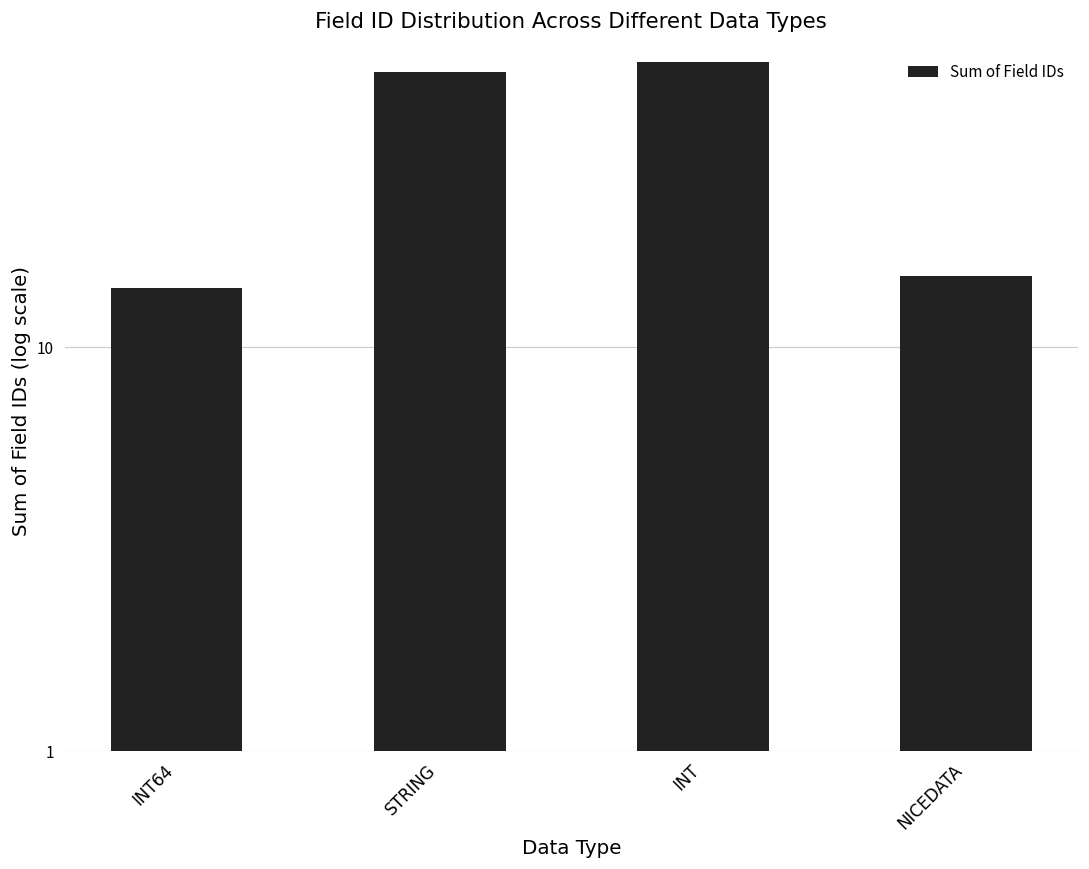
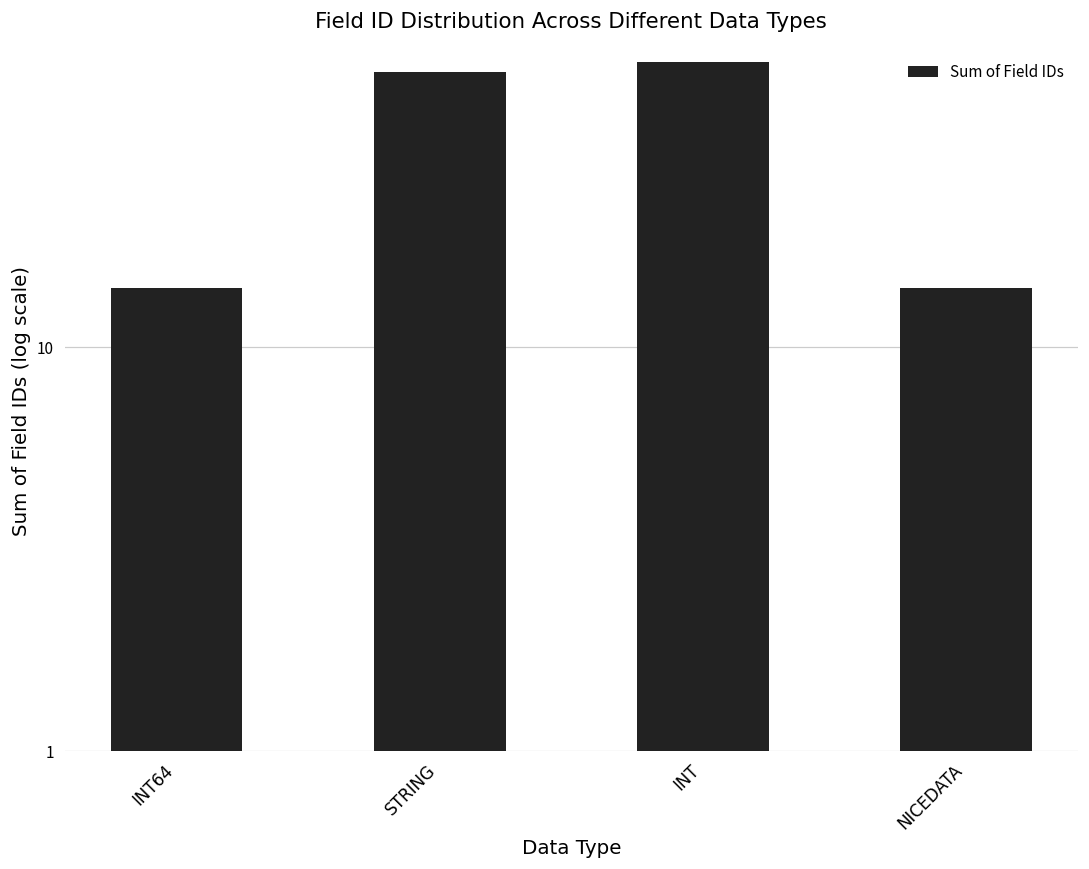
NICEDATA: 15 -> 14
